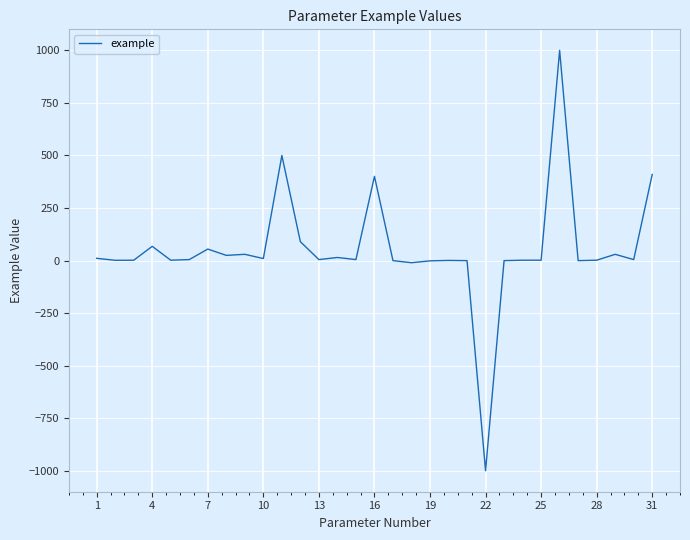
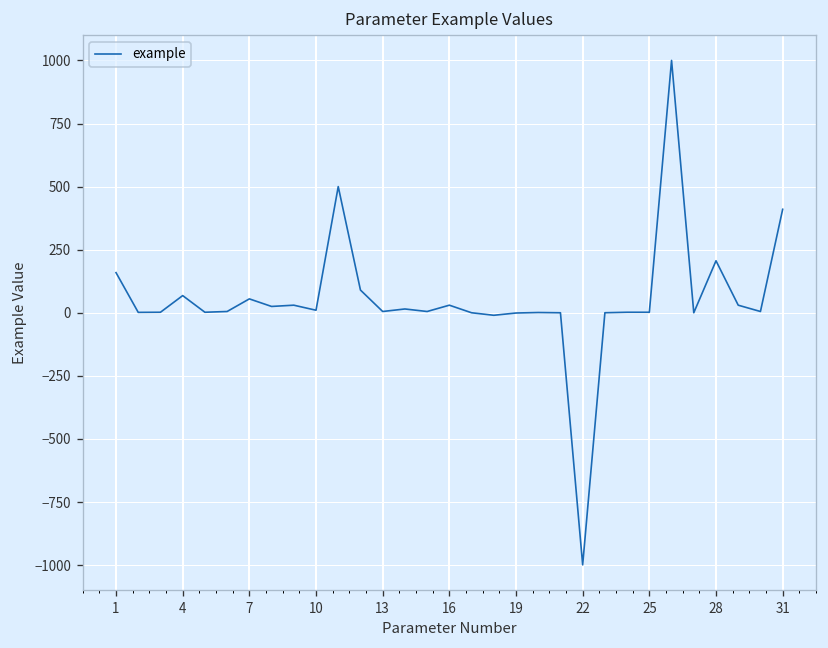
1: 10 -> 160
16: 400 -> 30
28: 0 -> 210
